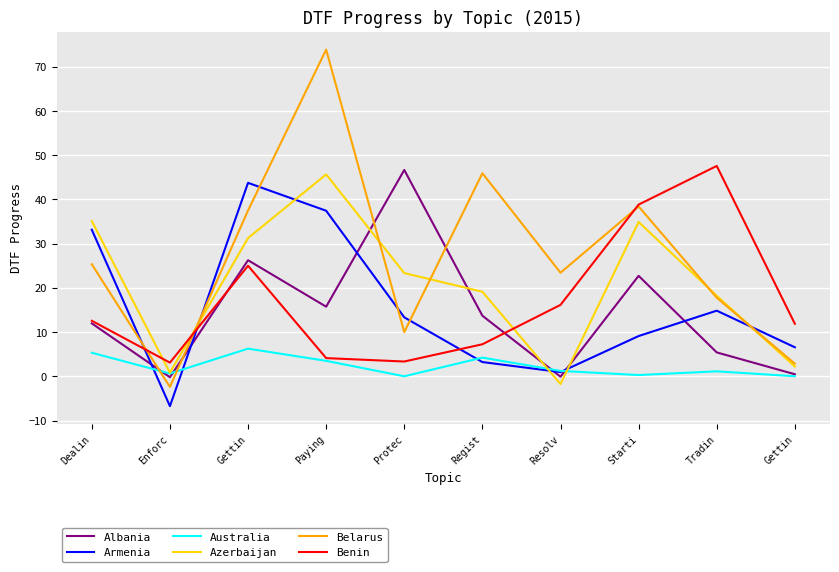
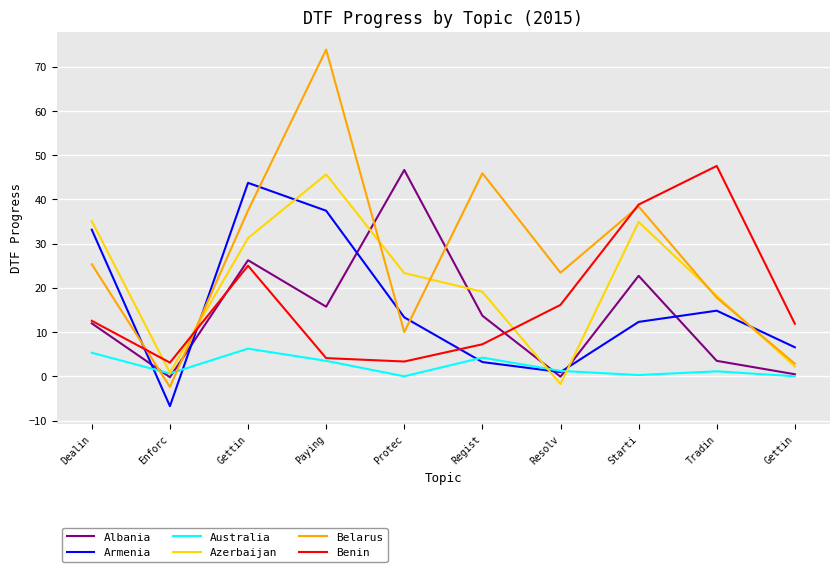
Armenia, Starti: 9 -> 12
Albania, Tradin: 5 -> 3
